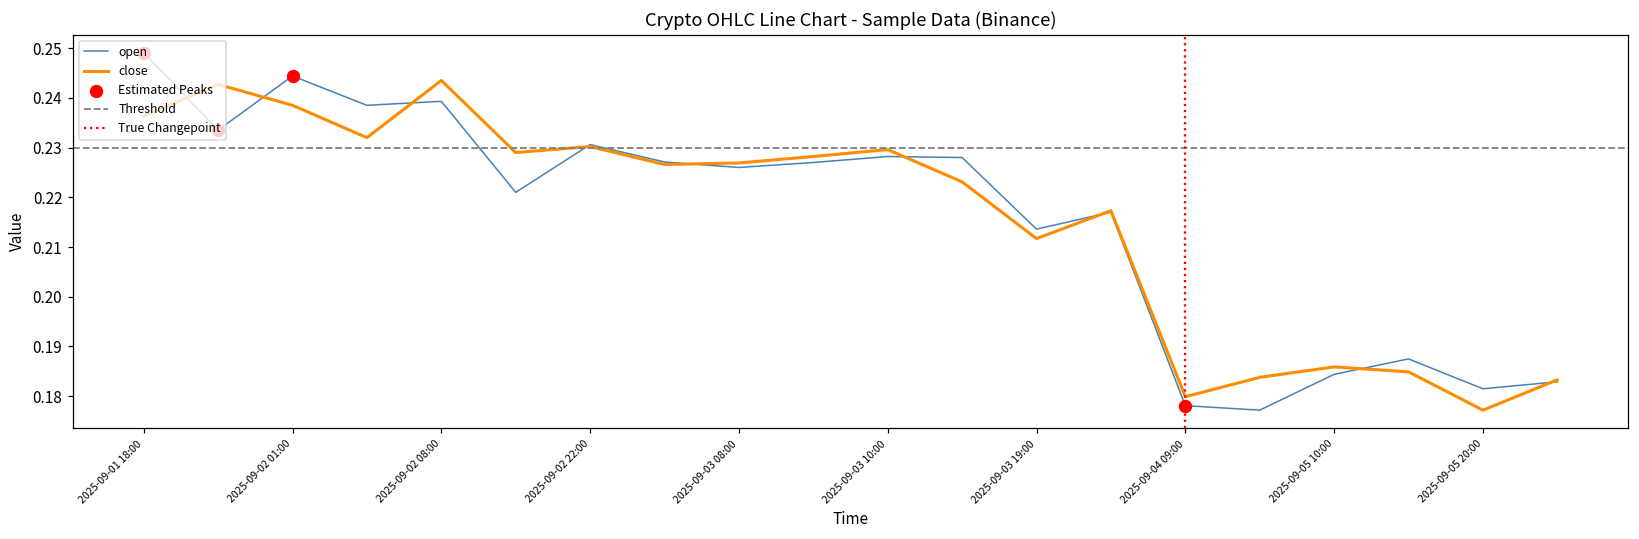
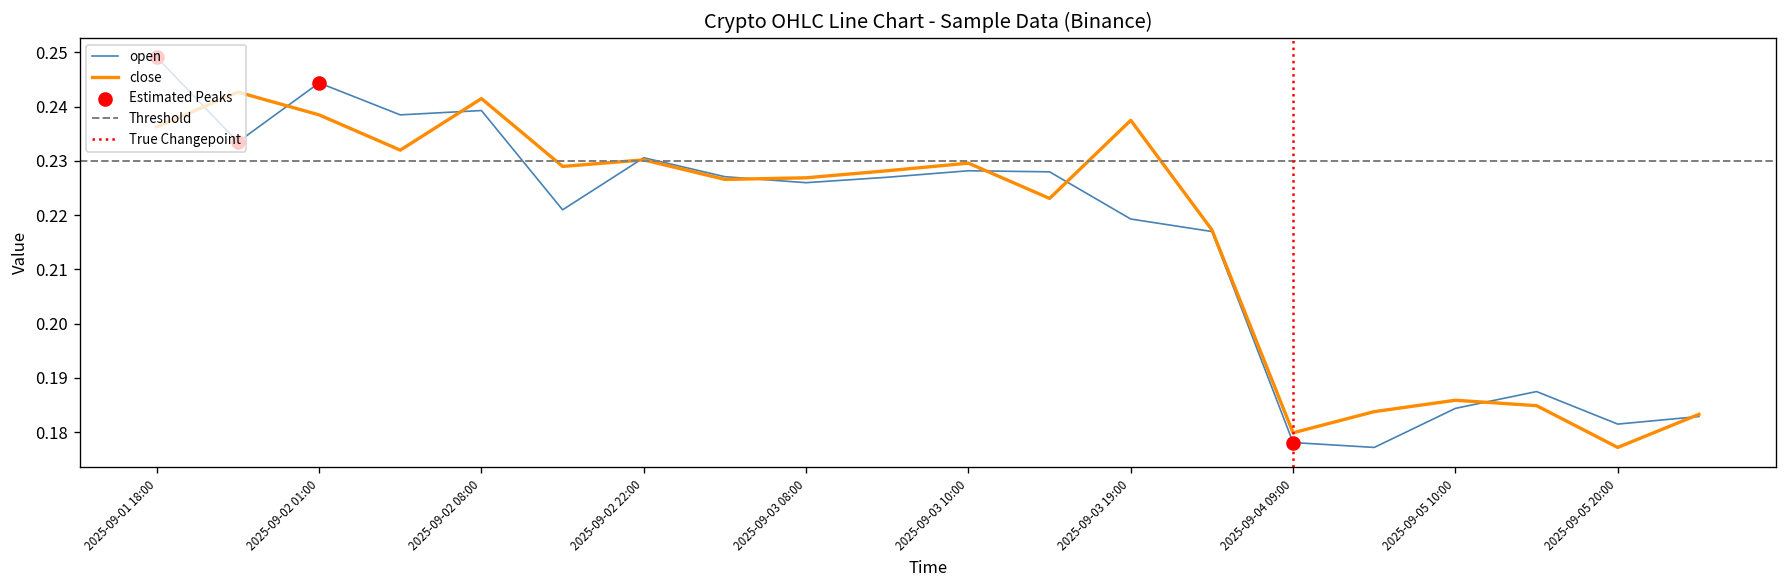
close, 2025-09-02 08:00: 0.244 -> 0.242
open, 2025-09-03 19:00: 0.214 -> 0.219
close, 2025-09-03 19:00: 0.212 -> 0.238
